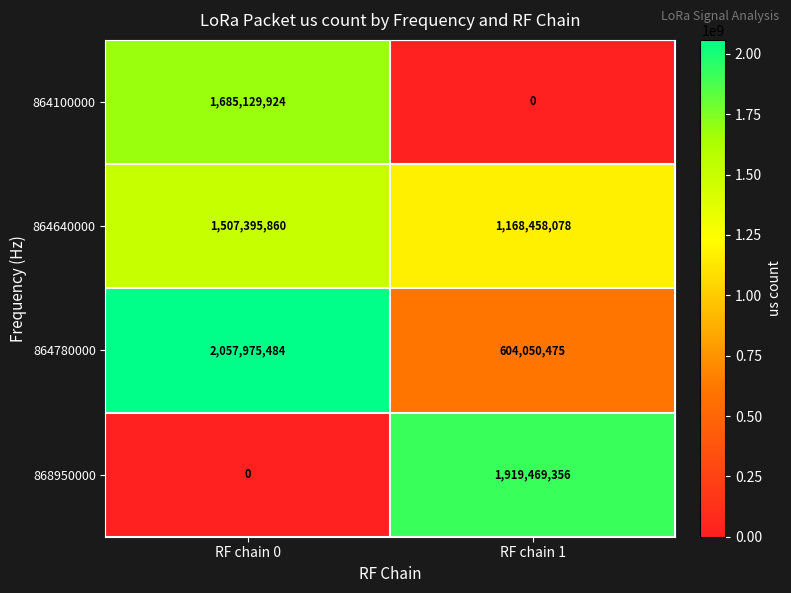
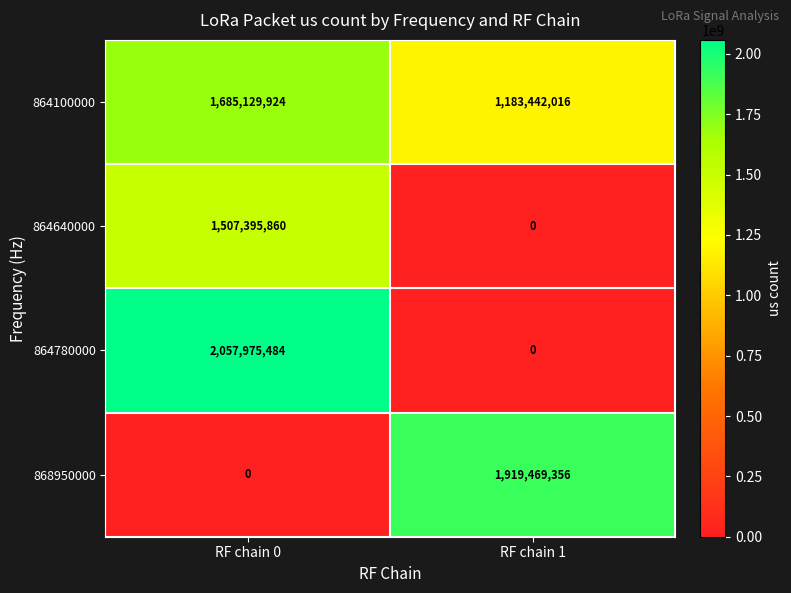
864100000, RF chain 1: 0 -> 1,183,442,016
864640000, RF chain 1: 1,168,458,078 -> 0
864780000, RF chain 1: 604,050,475 -> 0
